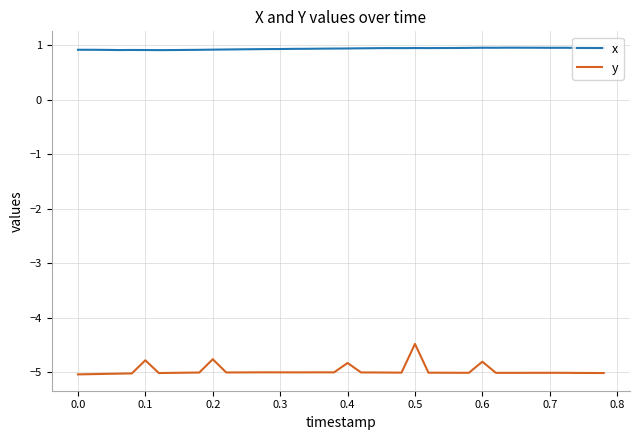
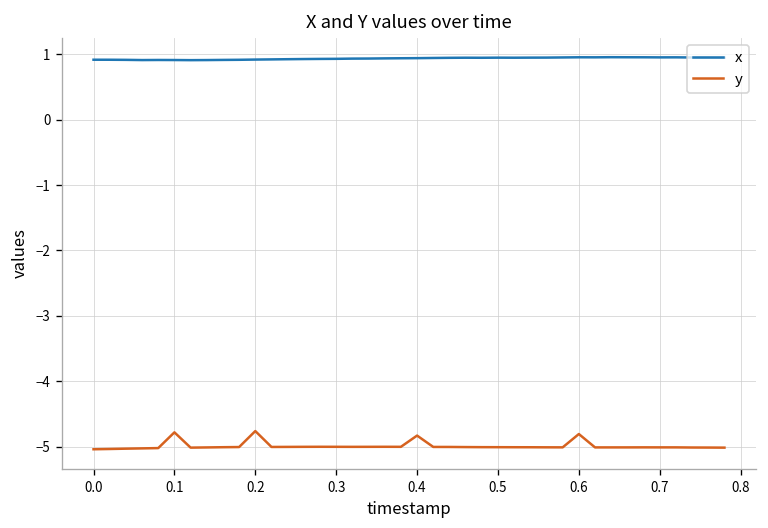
y, 0.5: -4.5 -> -5.0
